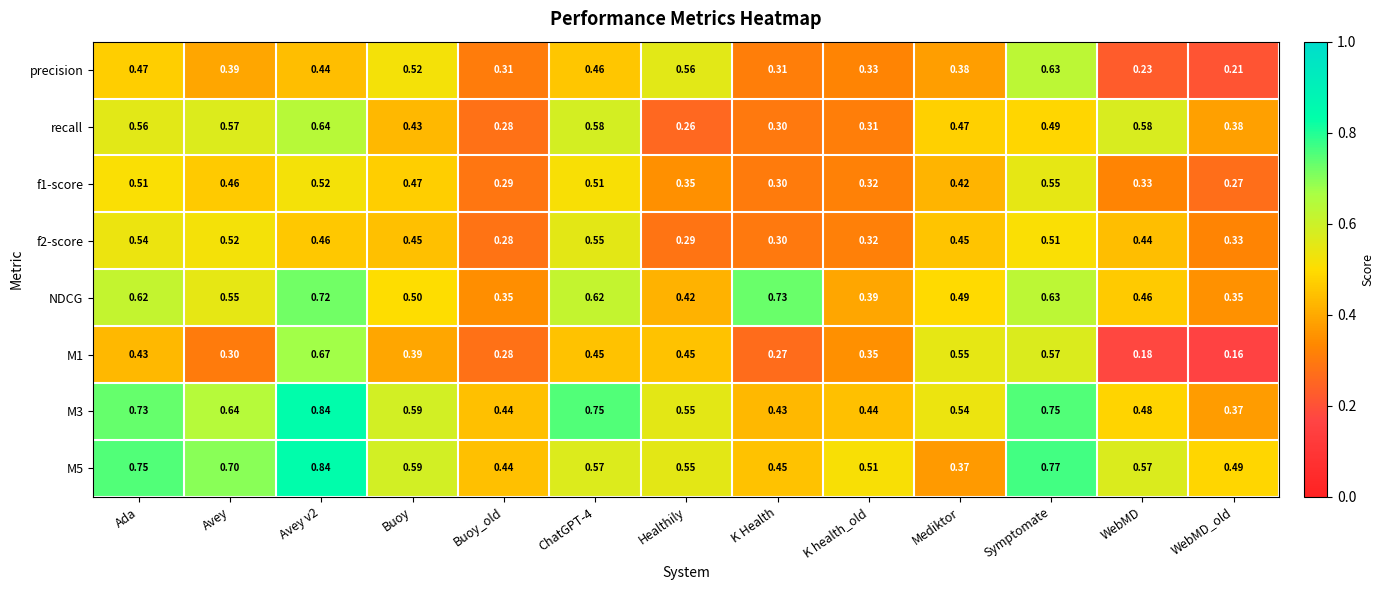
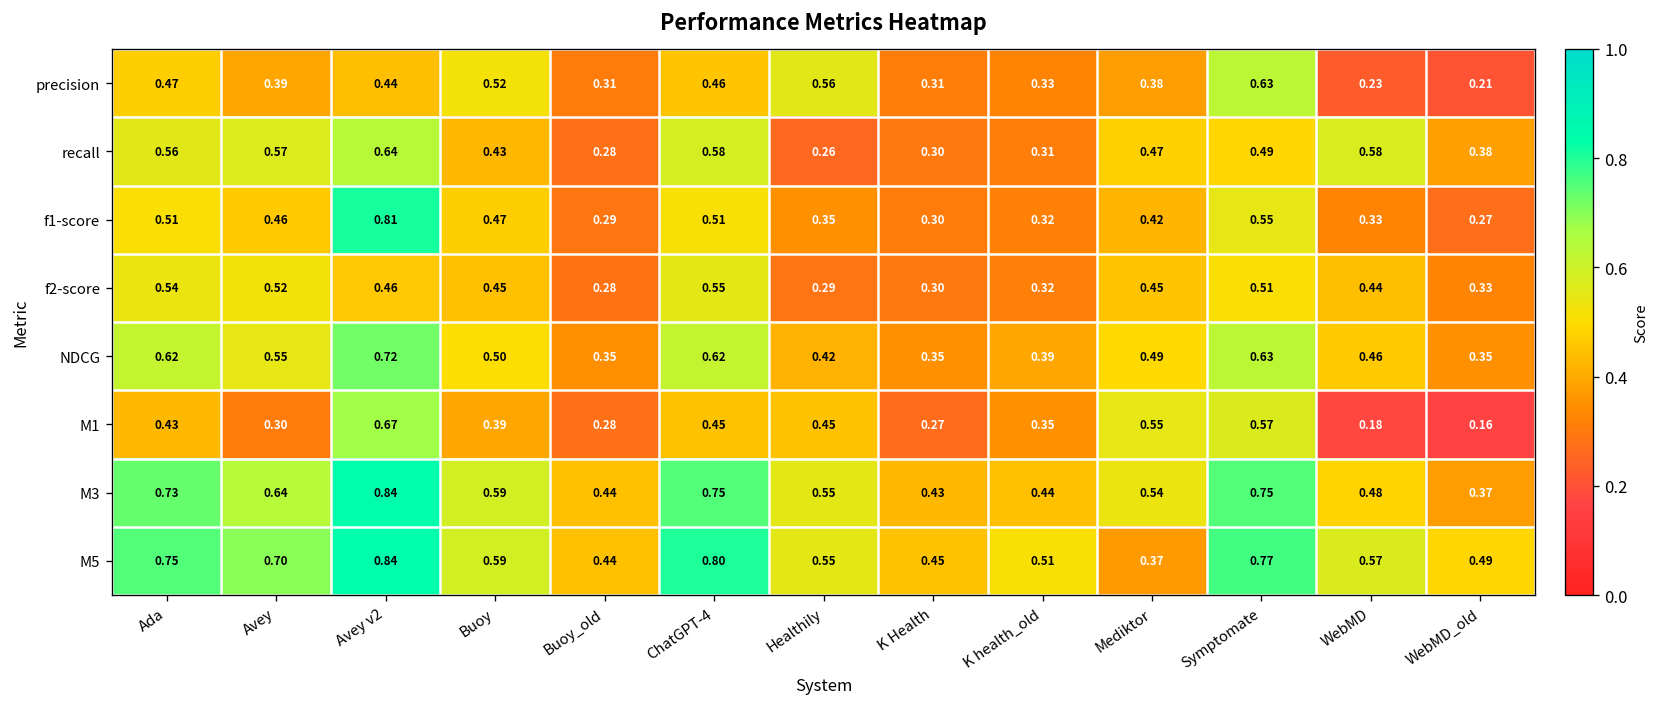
f1-score, Avey v2: 0.52 -> 0.81
NDCG, K Health: 0.73 -> 0.35
M5, ChatGPT-4: 0.57 -> 0.80
